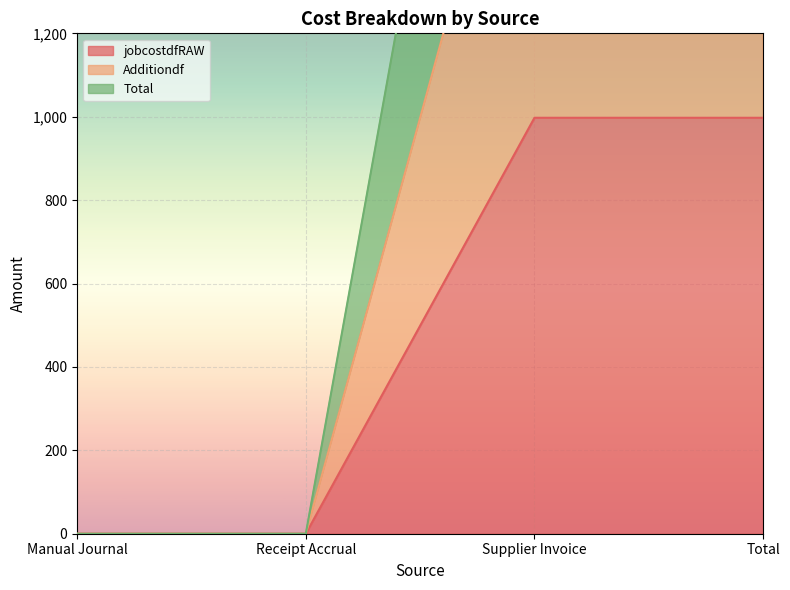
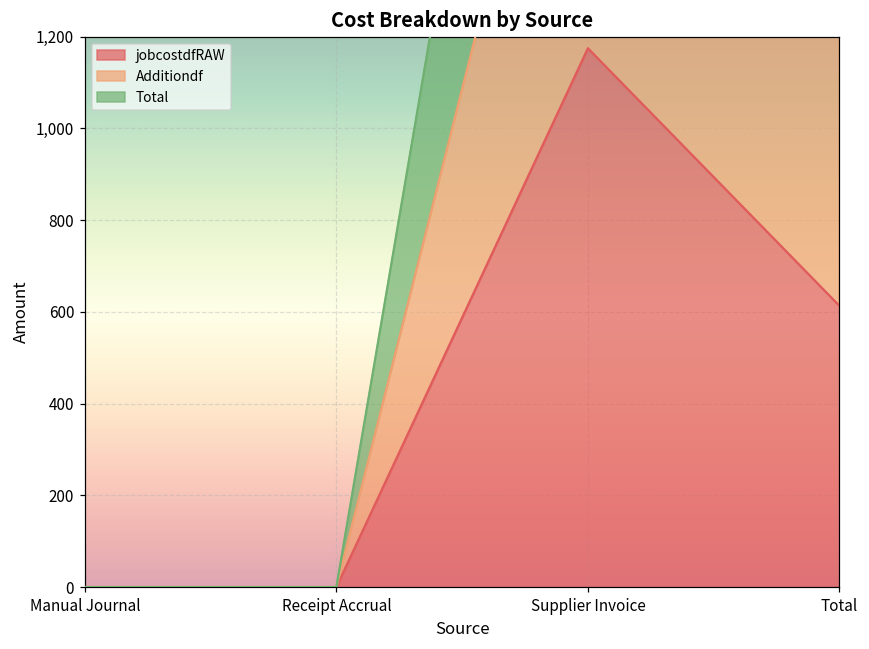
jobcostdfRAW, Supplier Invoice: 1,000 -> 1,170
jobcostdfRAW, Total: 1,000 -> 610
